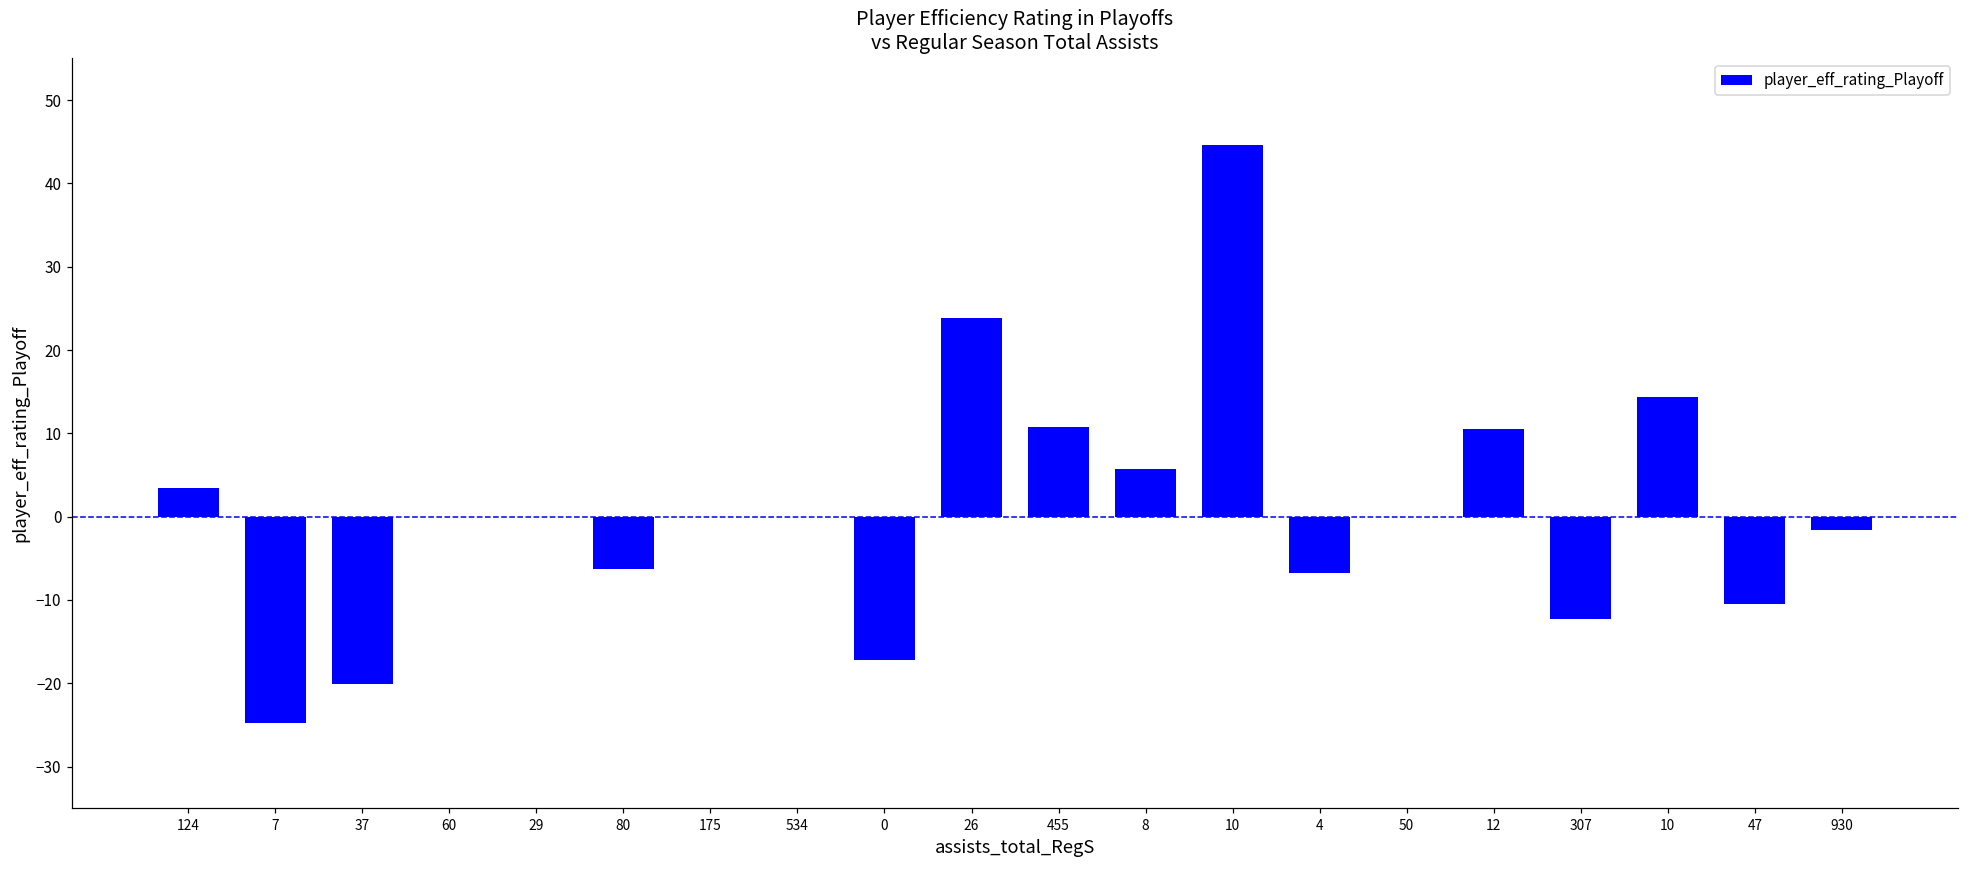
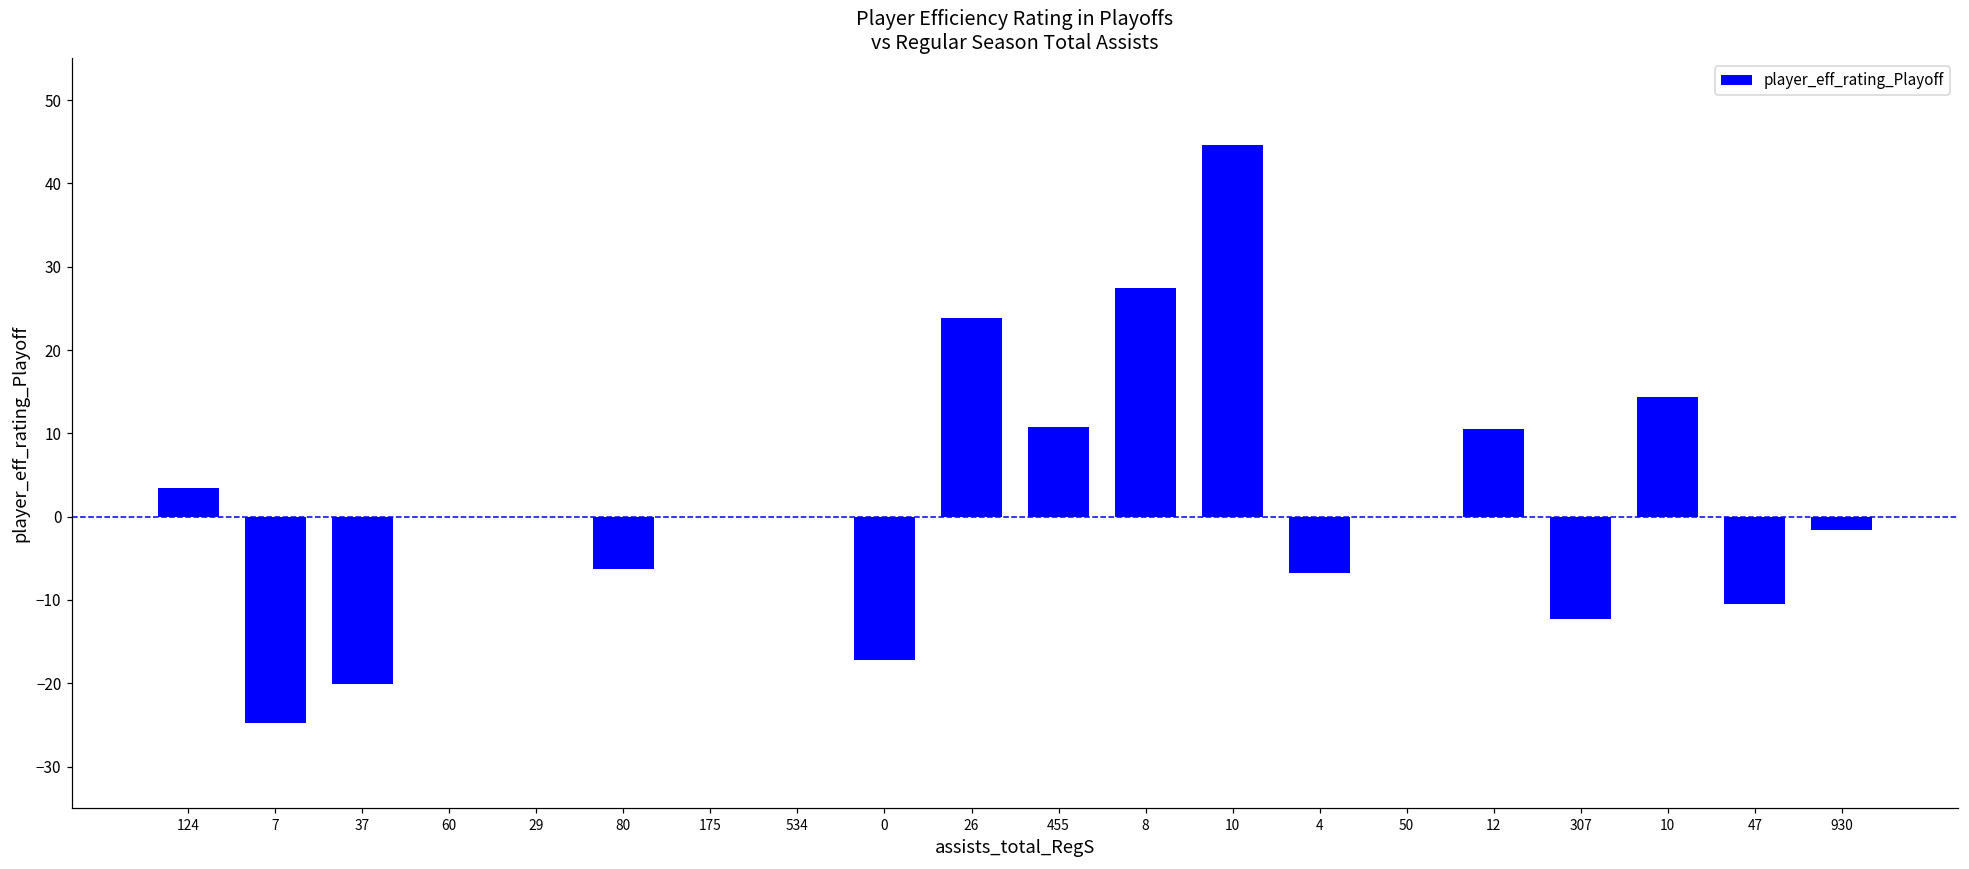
8: 6 -> 28
